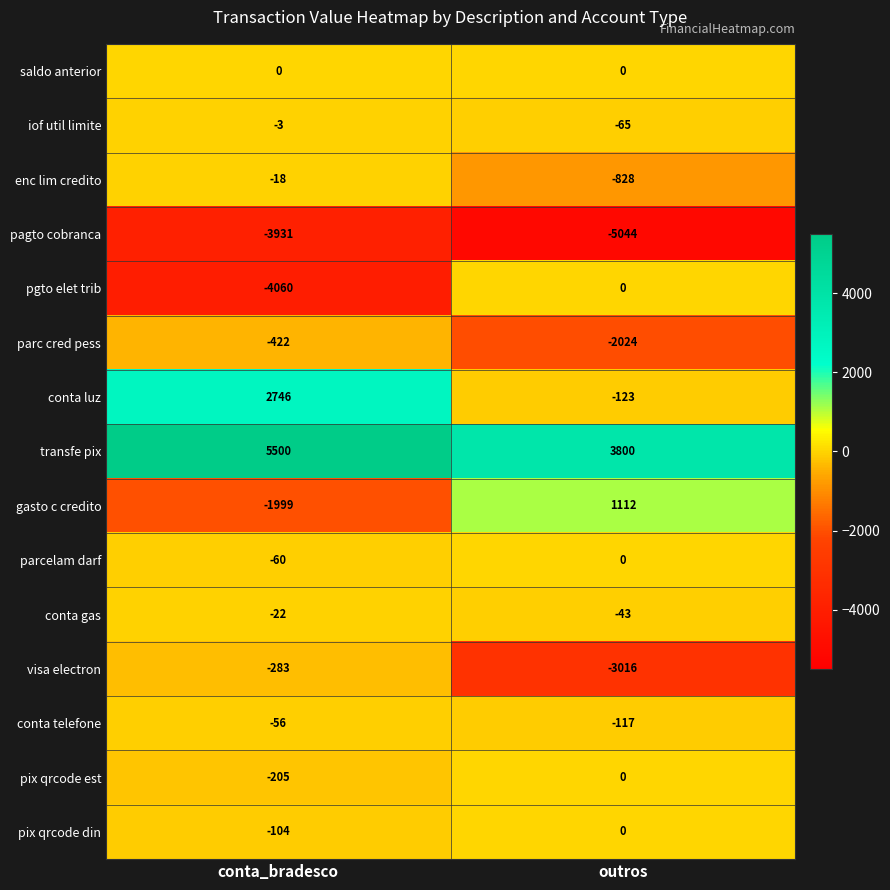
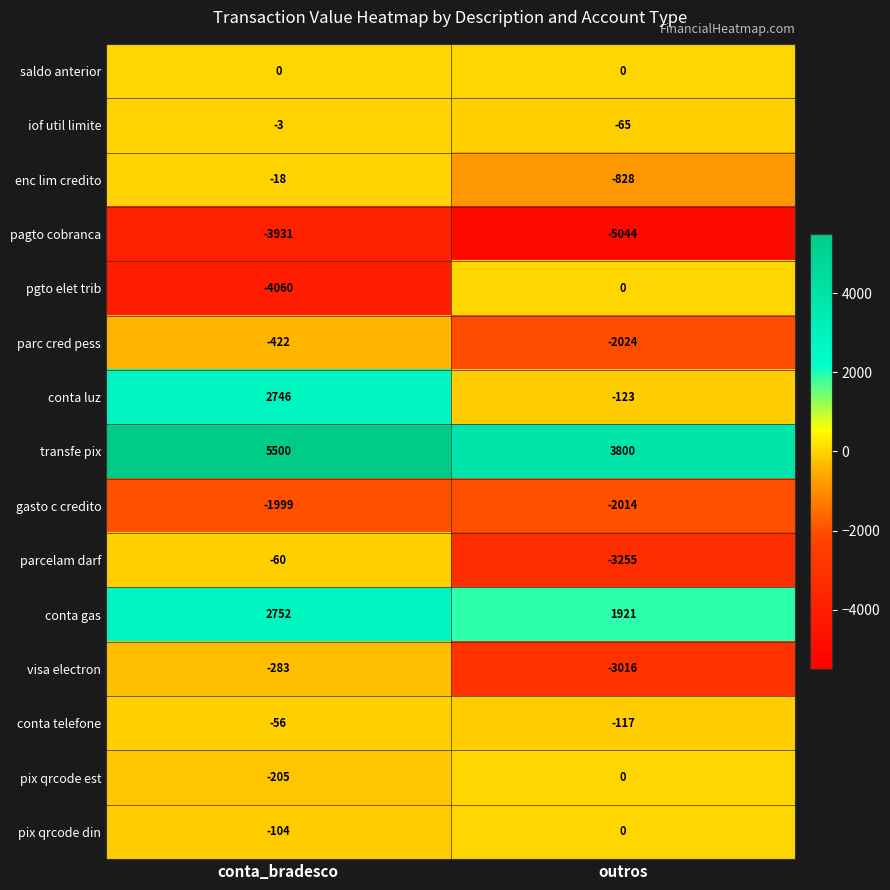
gasto c credito, outros: 1112 -> -2014
parcelam darf, outros: 0 -> -3255
conta gas, conta_bradesco: -22 -> 2752
conta gas, outros: -43 -> 1921
